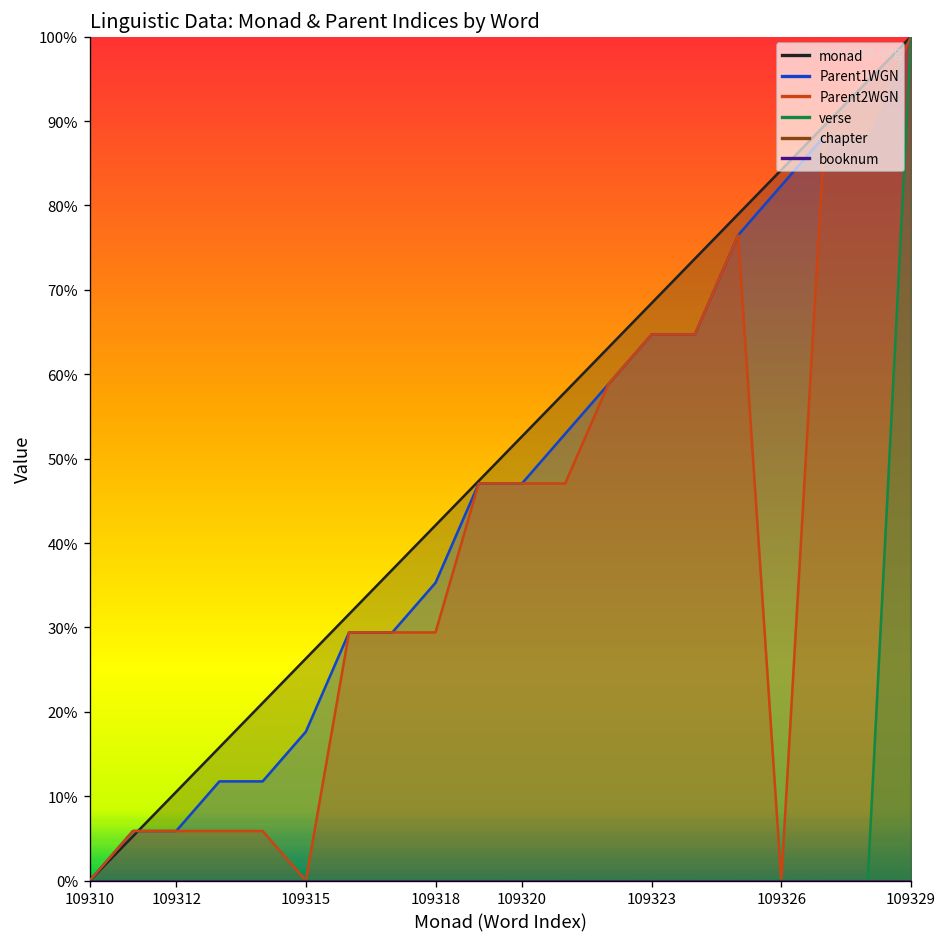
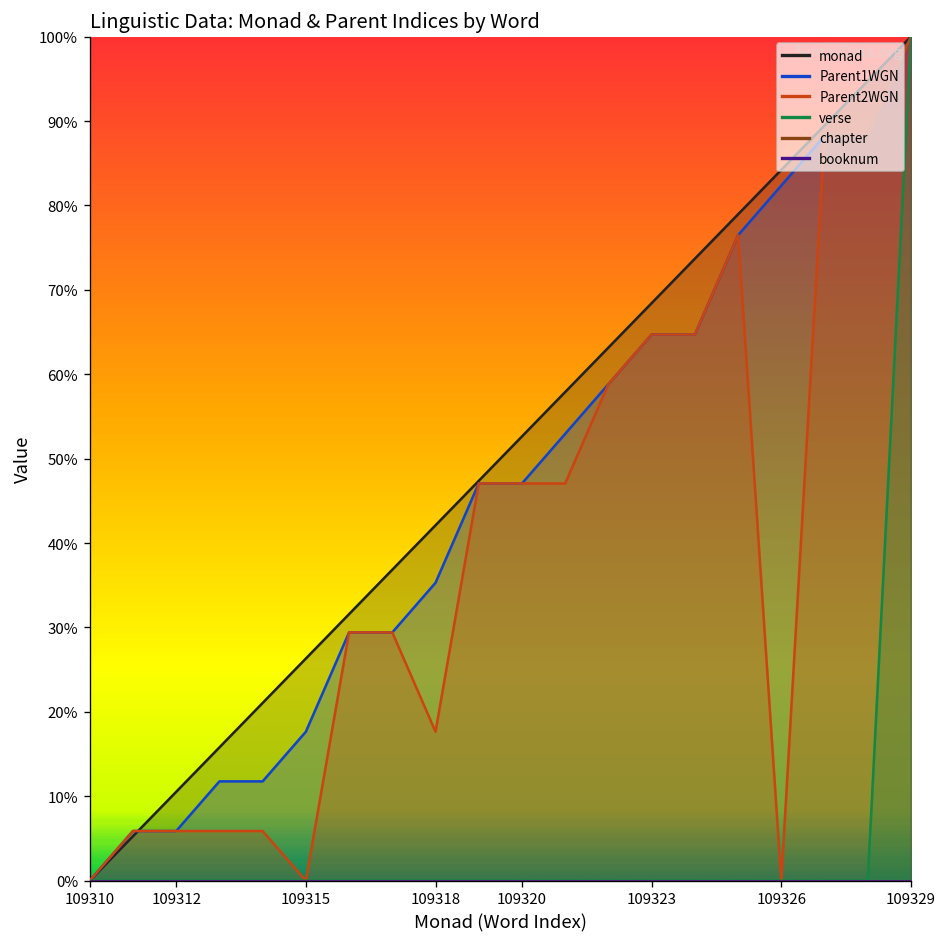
Parent2WGN, 109318: 29% -> 18%
